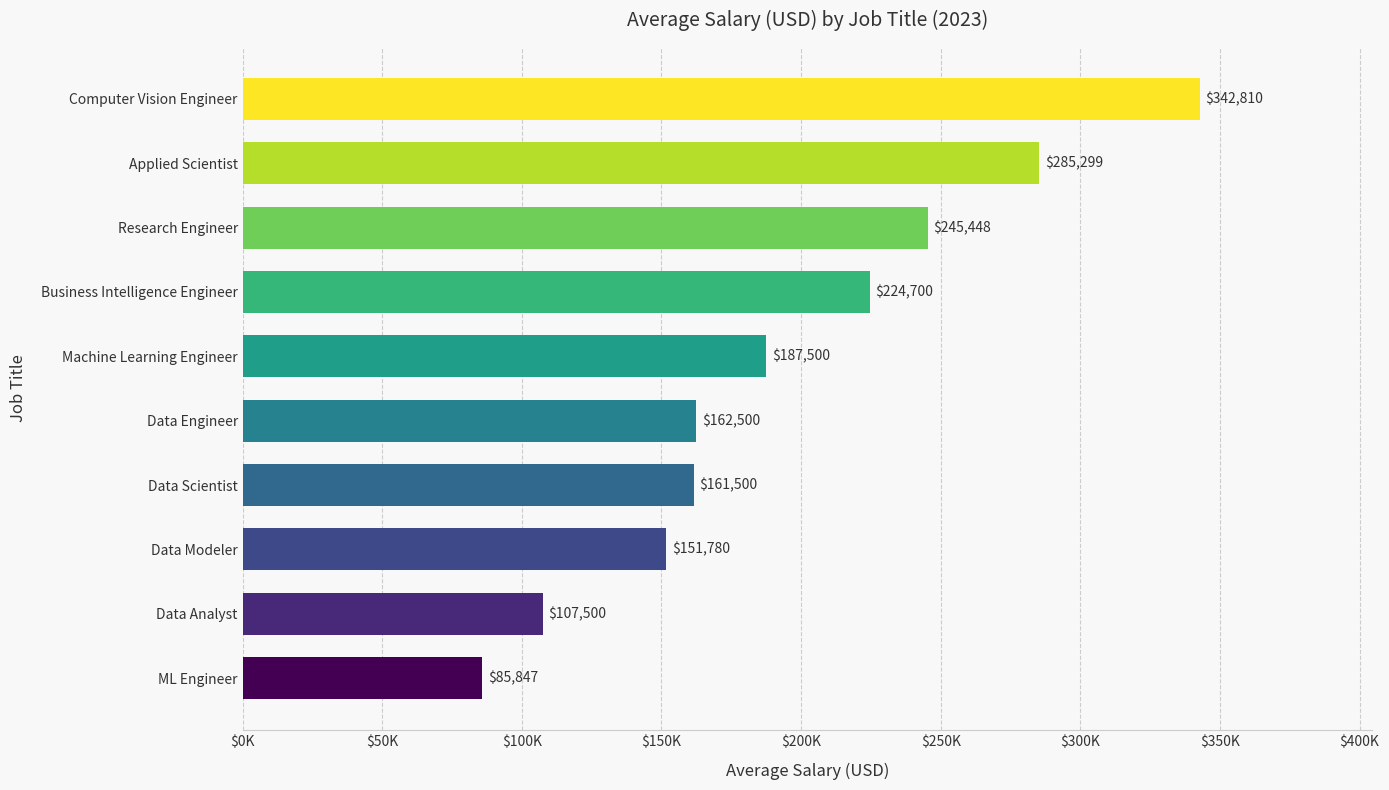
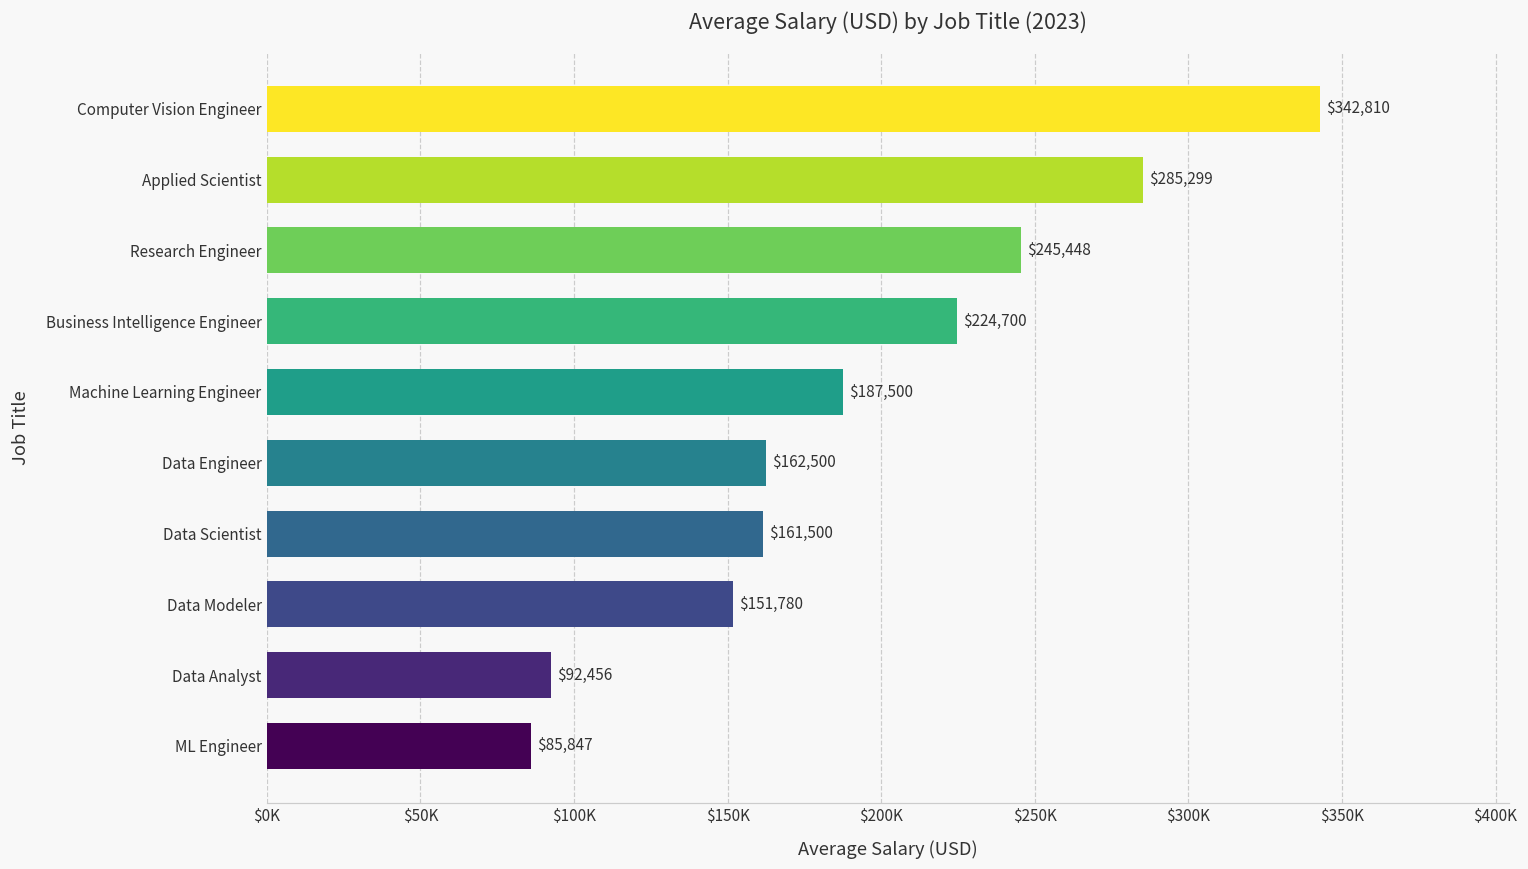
Data Analyst: $107,500 -> $92,456
